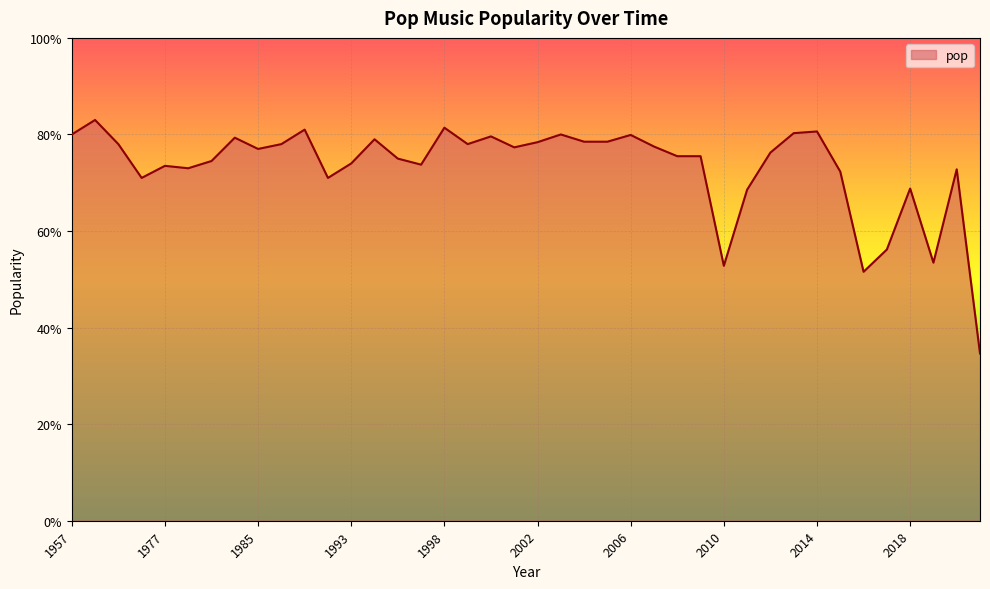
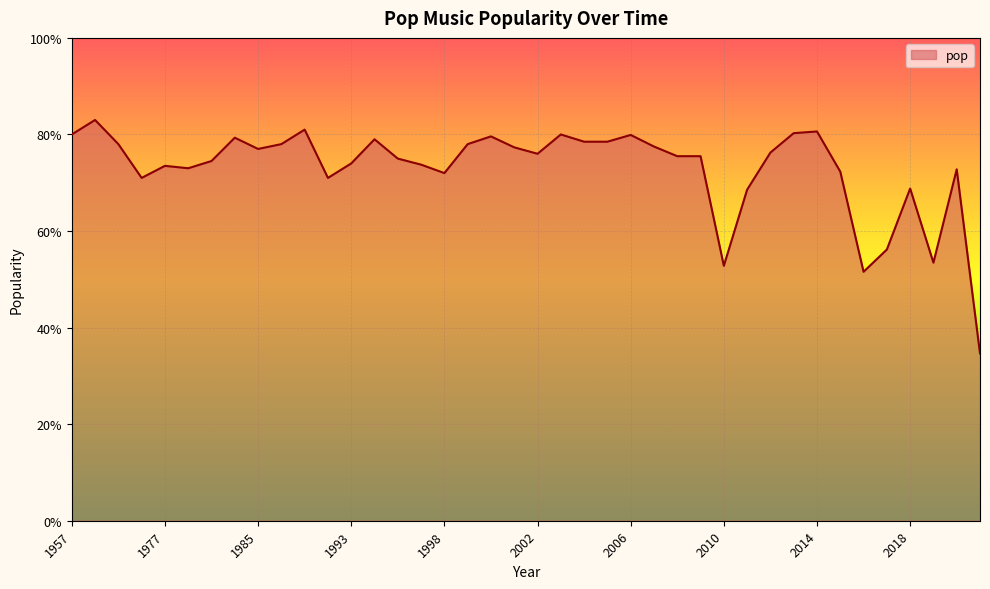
1998: 81% -> 72%
2002: 78% -> 76%
